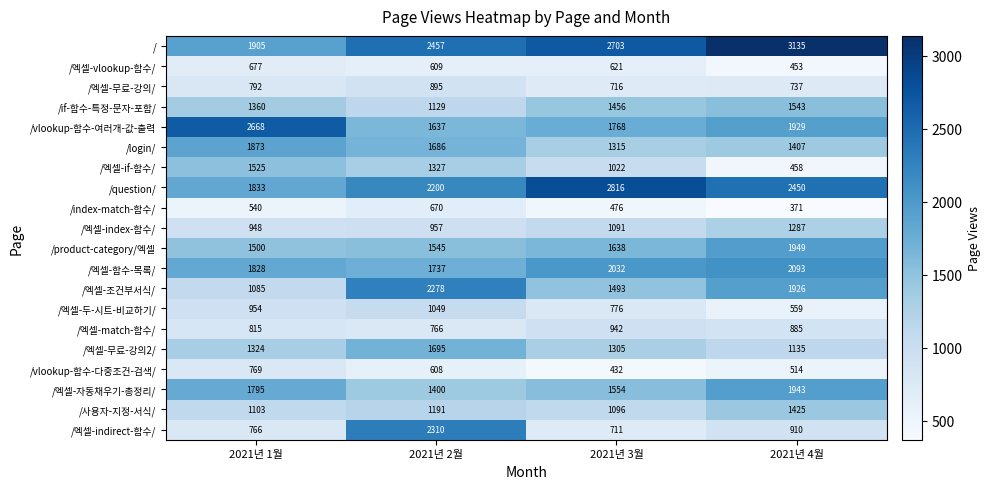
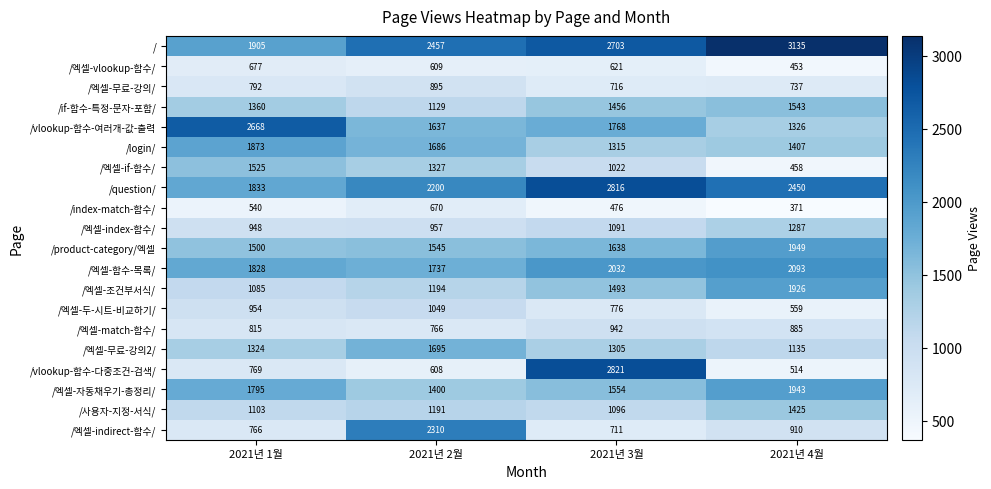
/vlookup-함수-여러개-값-출력, 2021년 4월: 1929 -> 1326
/엑셀-조건부서식/, 2021년 2월: 2278 -> 1194
/vlookup-함수-다중조건-검색/, 2021년 3월: 432 -> 2821
